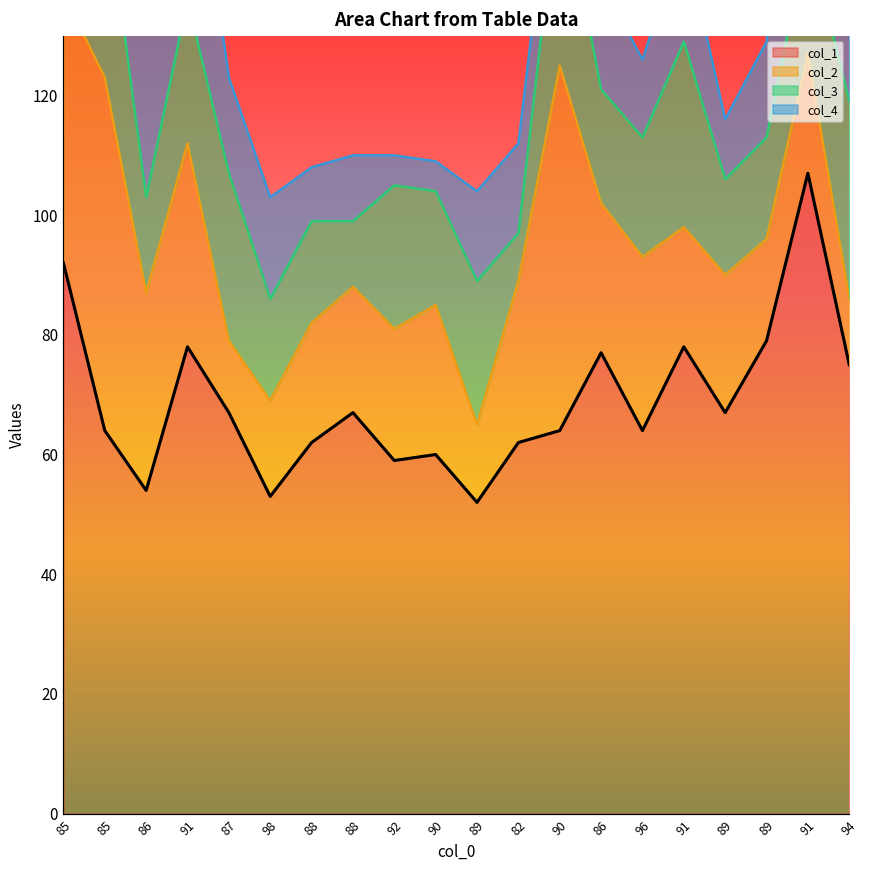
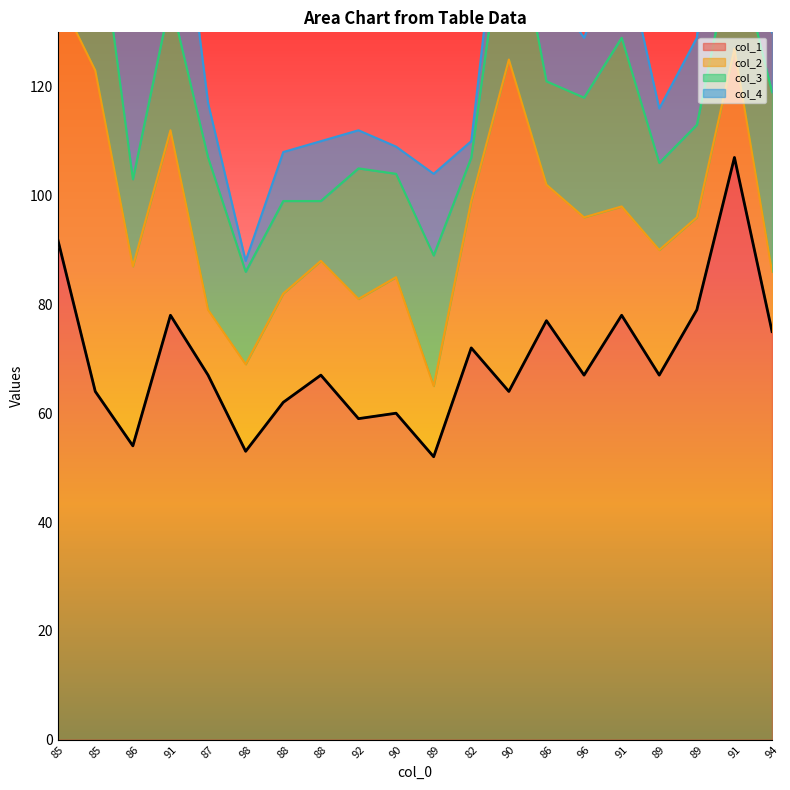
col_4, 87: 16 -> 10
col_4, 98: 17 -> 2
col_4, 92: 5 -> 7
col_1, 82: 62 -> 72
col_4, 82: 15 -> 3
col_1, 96: 64 -> 67
col_3, 96: 20 -> 22
col_4, 96: 13 -> 11
